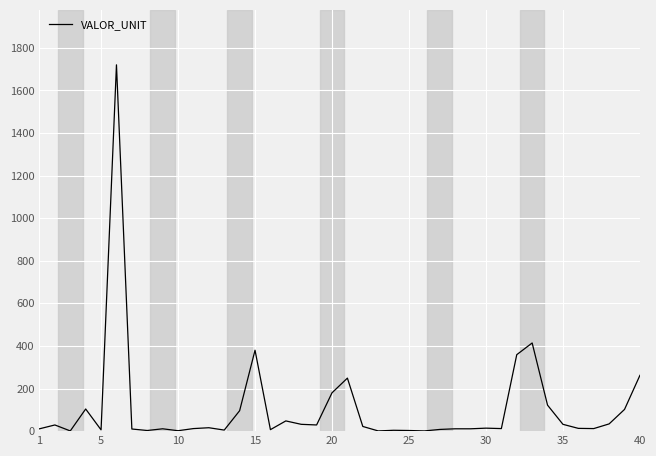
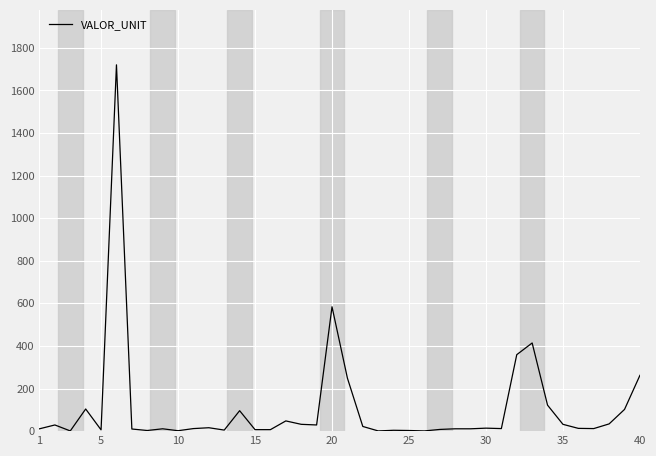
15: 380 -> 10
20: 180 -> 580
